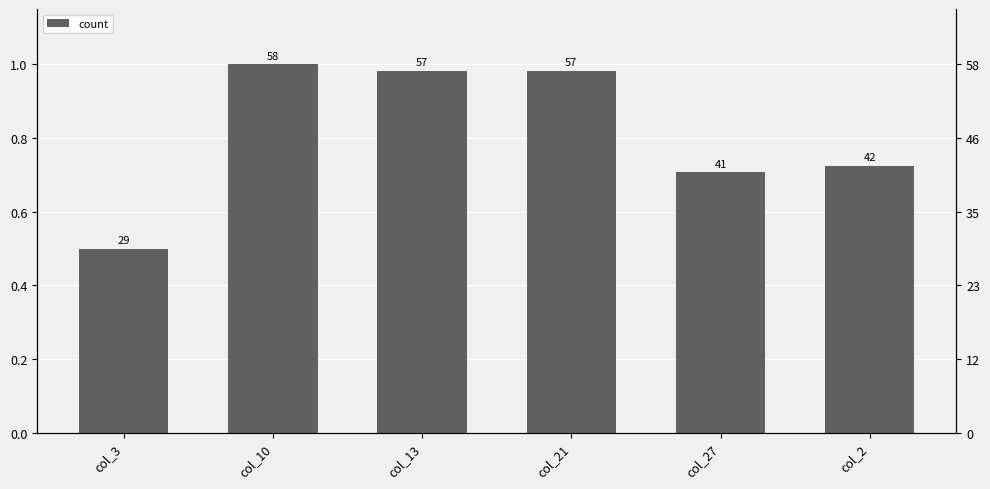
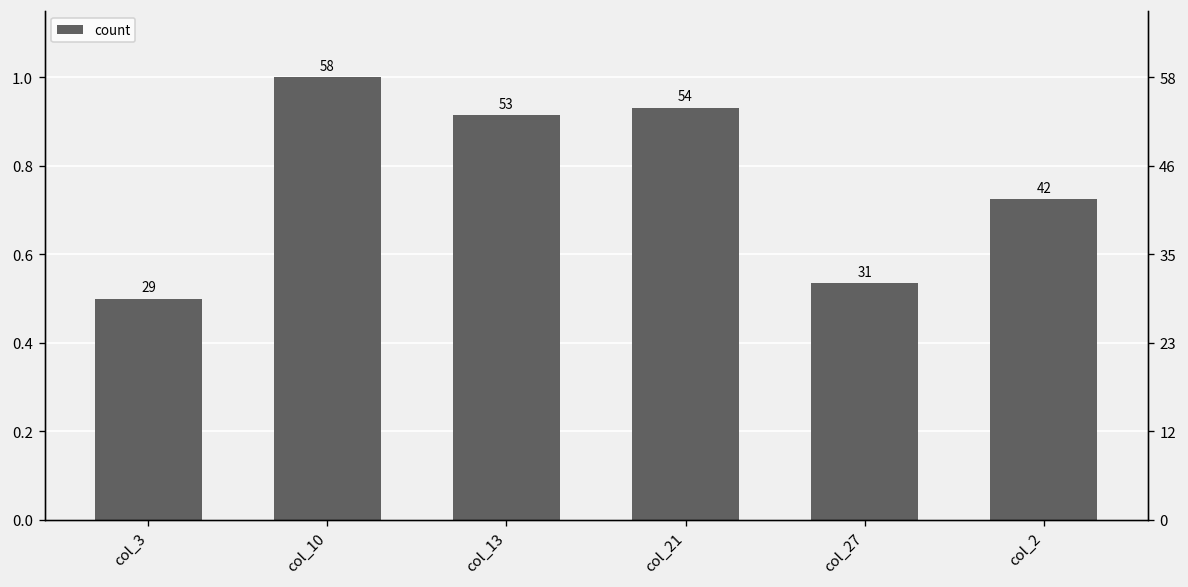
col_13: 57 -> 53
col_21: 57 -> 54
col_27: 41 -> 31
